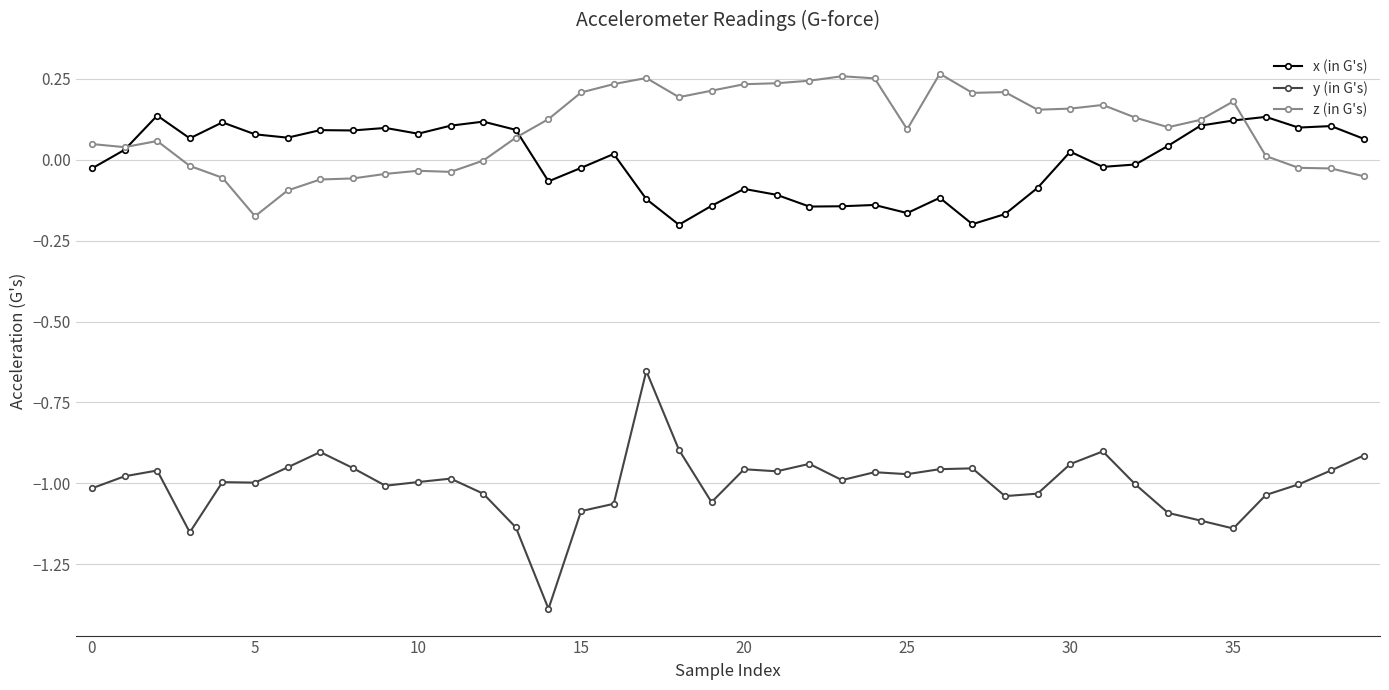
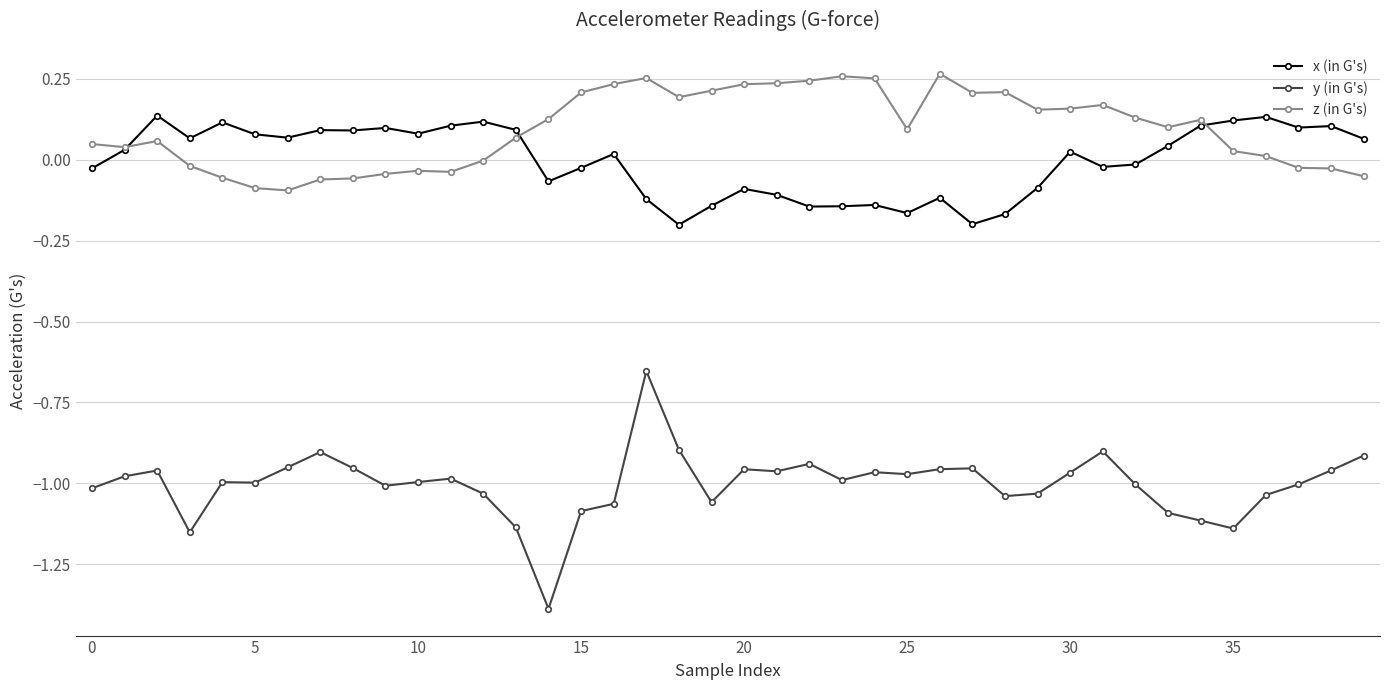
z (in G's), 5: -0.17 -> -0.09
y (in G's), 30: -0.94 -> -0.97
z (in G's), 35: 0.18 -> 0.03
